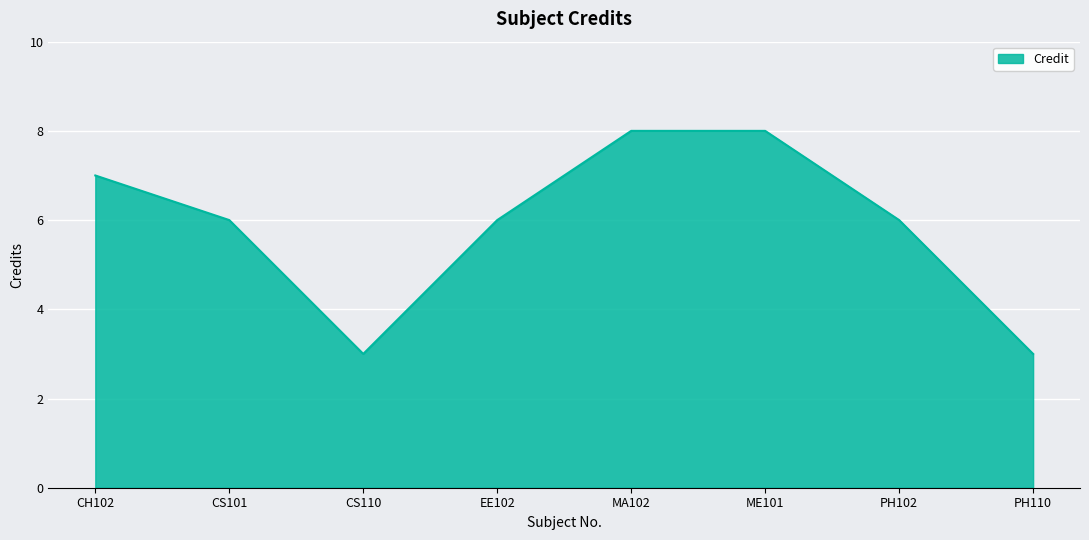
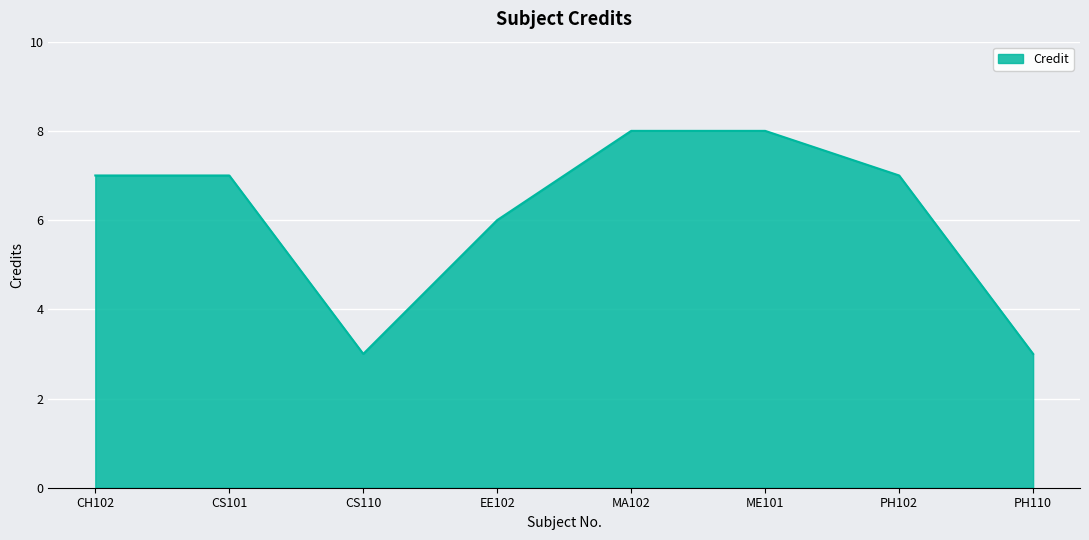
CS101: 6 -> 7
PH102: 6 -> 7
